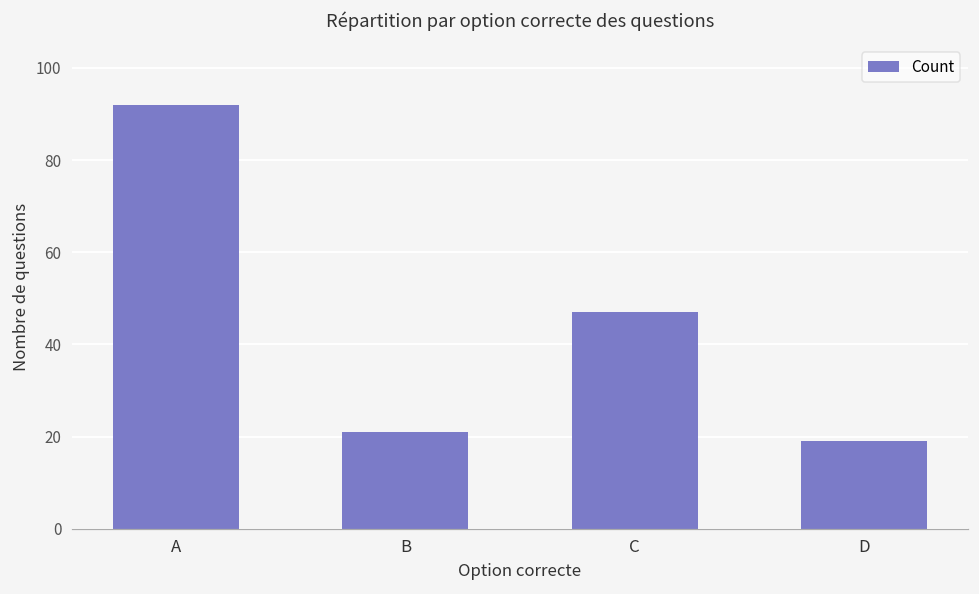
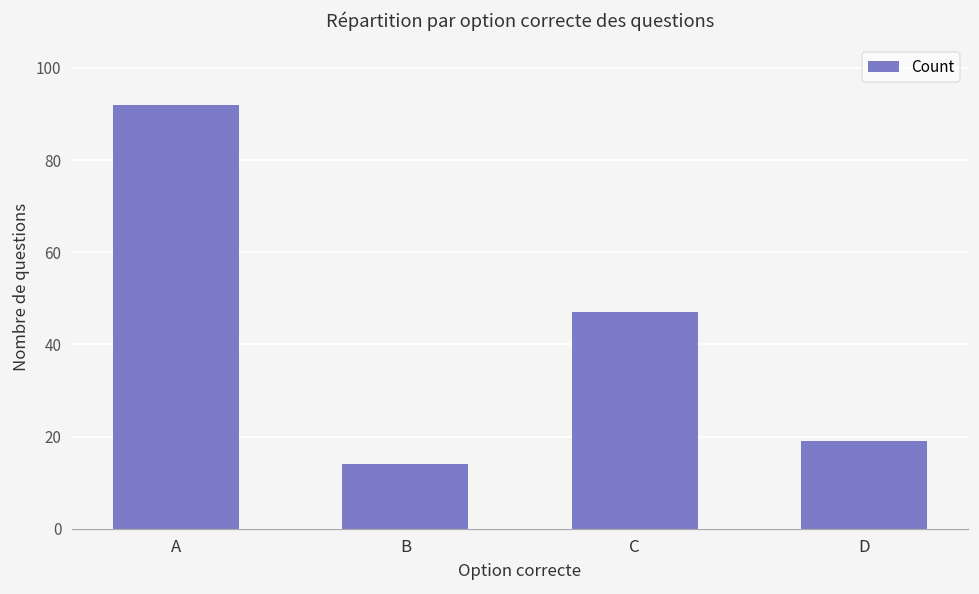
B: 21 -> 14
